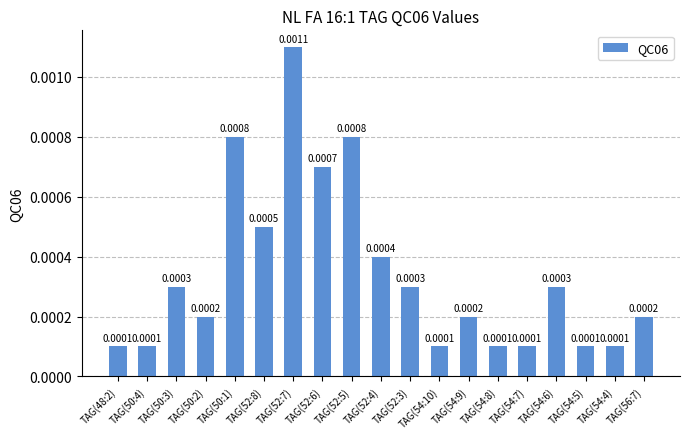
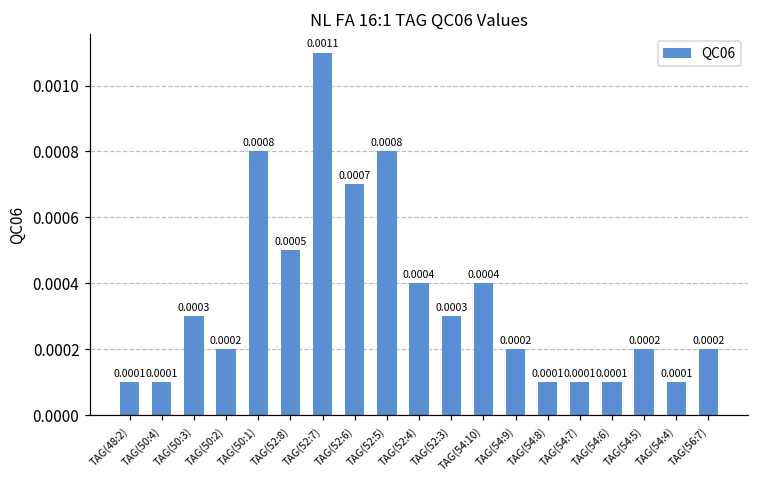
TAG(54:10): 0.0001 -> 0.0004
TAG(54:6): 0.0003 -> 0.0001
TAG(54:5): 0.0001 -> 0.0002
